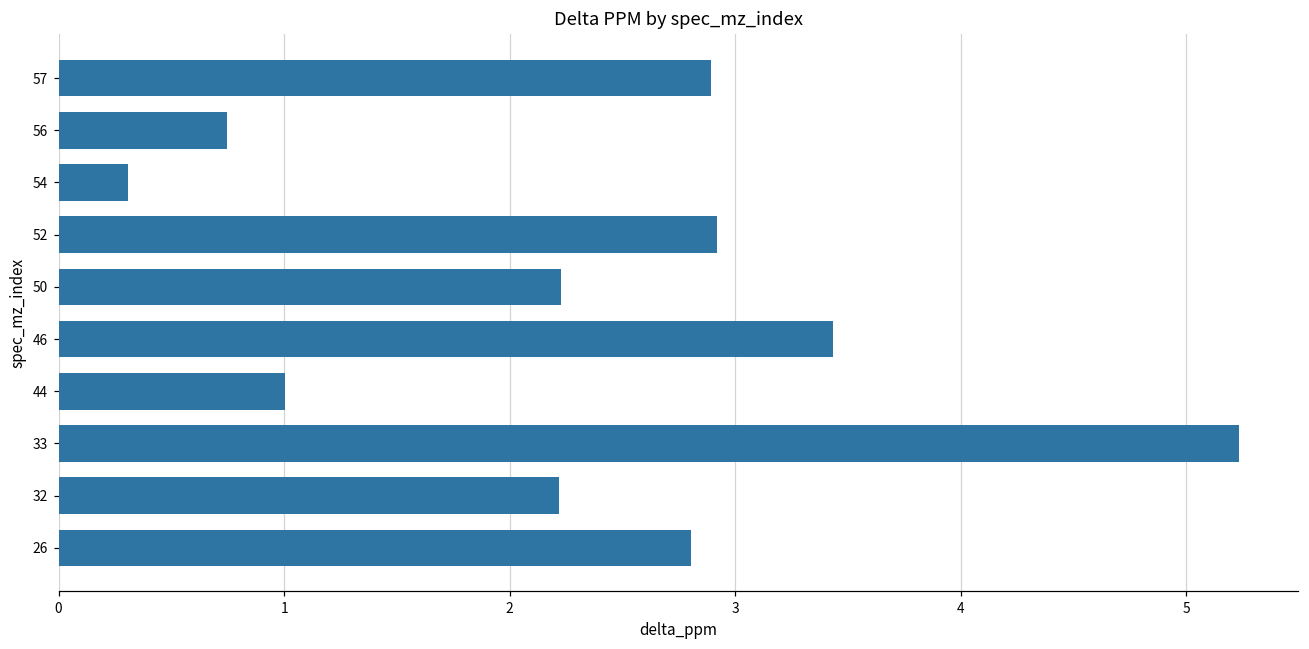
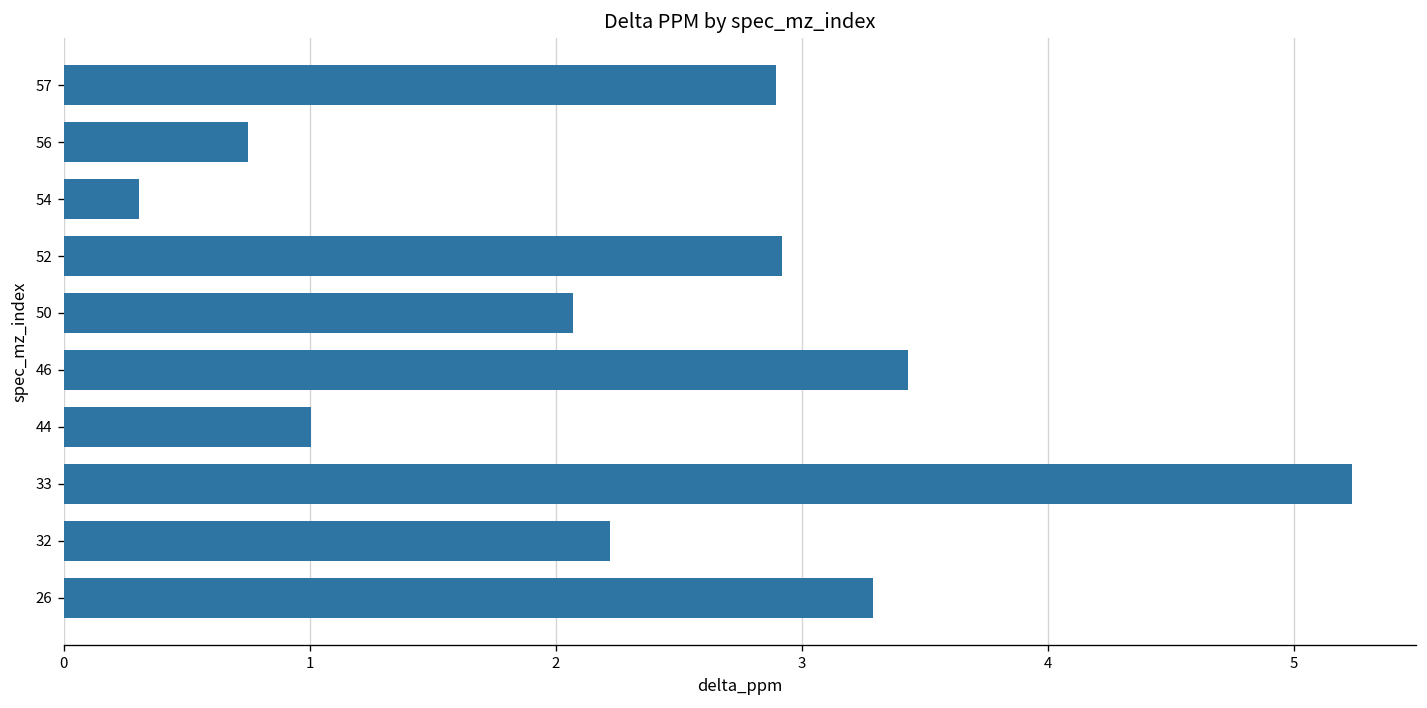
50: 2.23 -> 2.07
26: 2.80 -> 3.29
